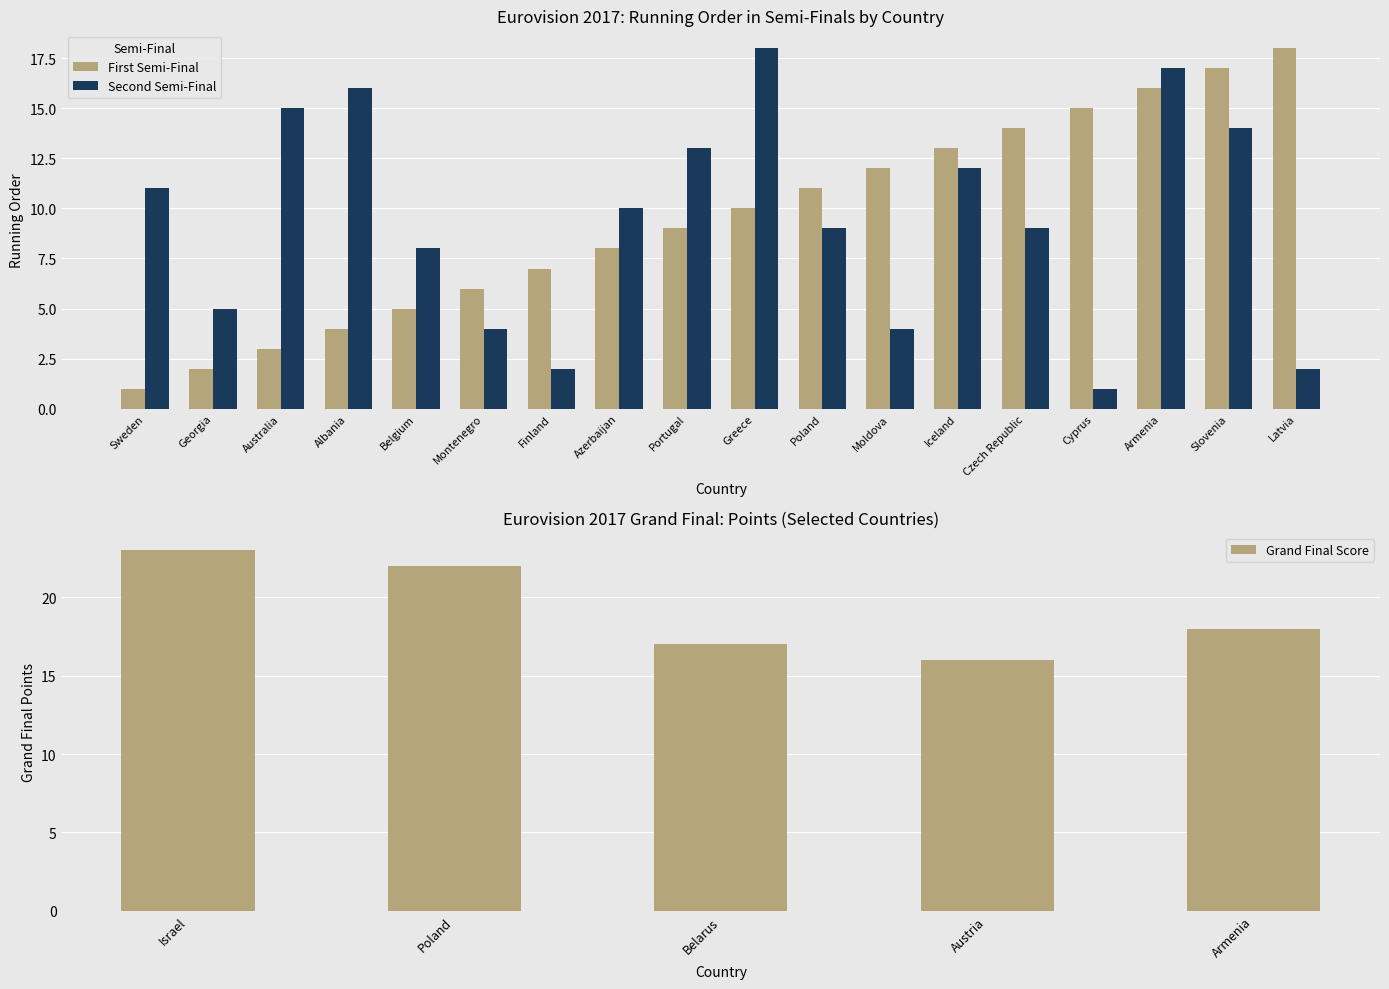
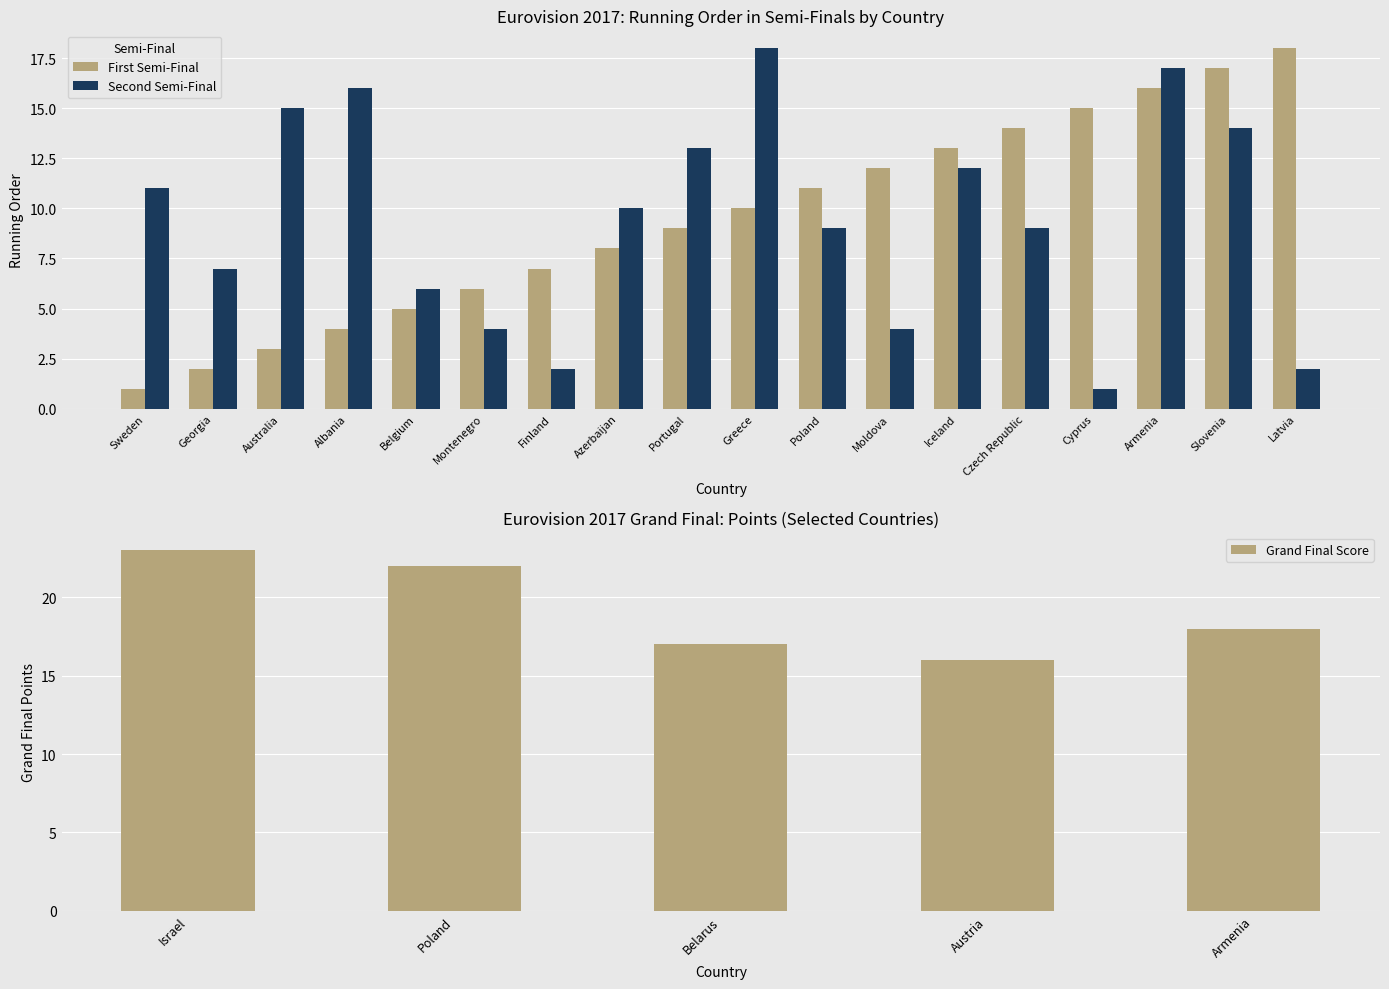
Eurovision 2017: Running Order in Semi-Finals by Country, Second Semi-Final, Georgia: 5 -> 7
Eurovision 2017: Running Order in Semi-Finals by Country, Second Semi-Final, Belgium: 8 -> 6
